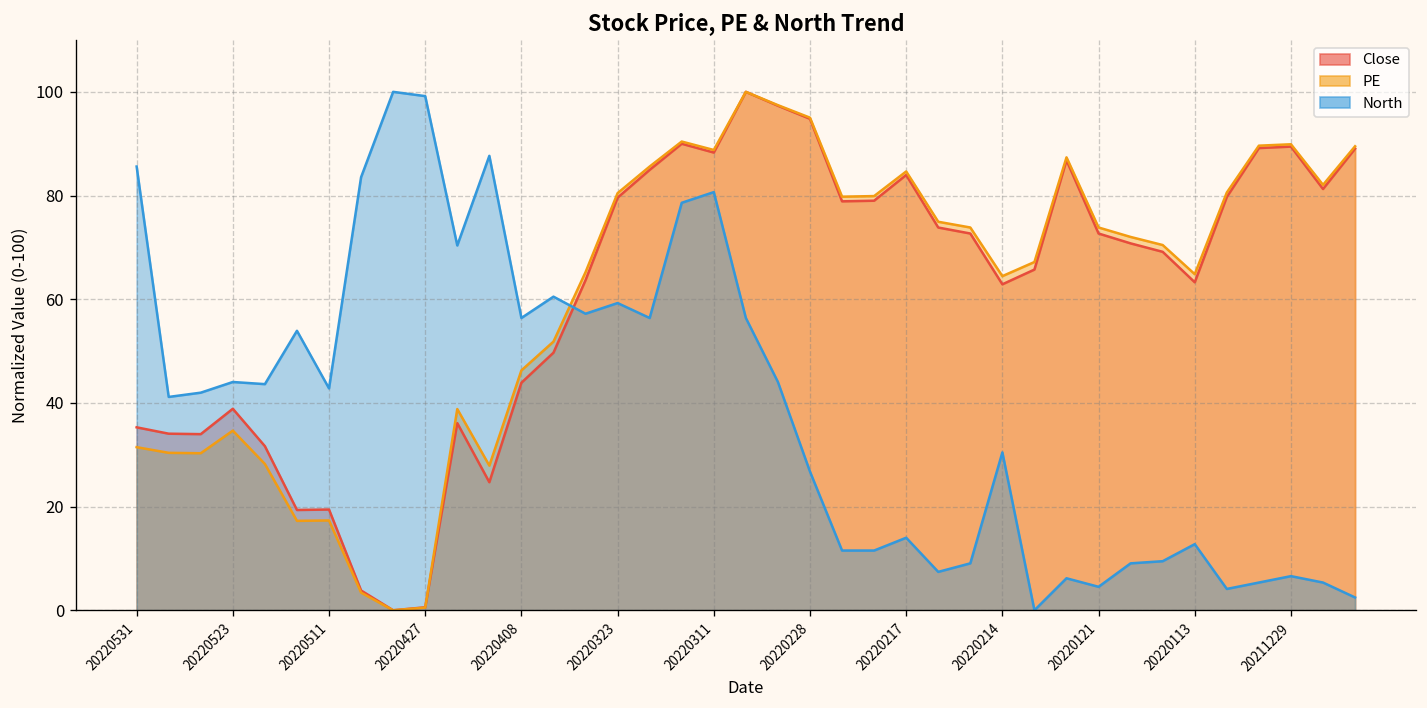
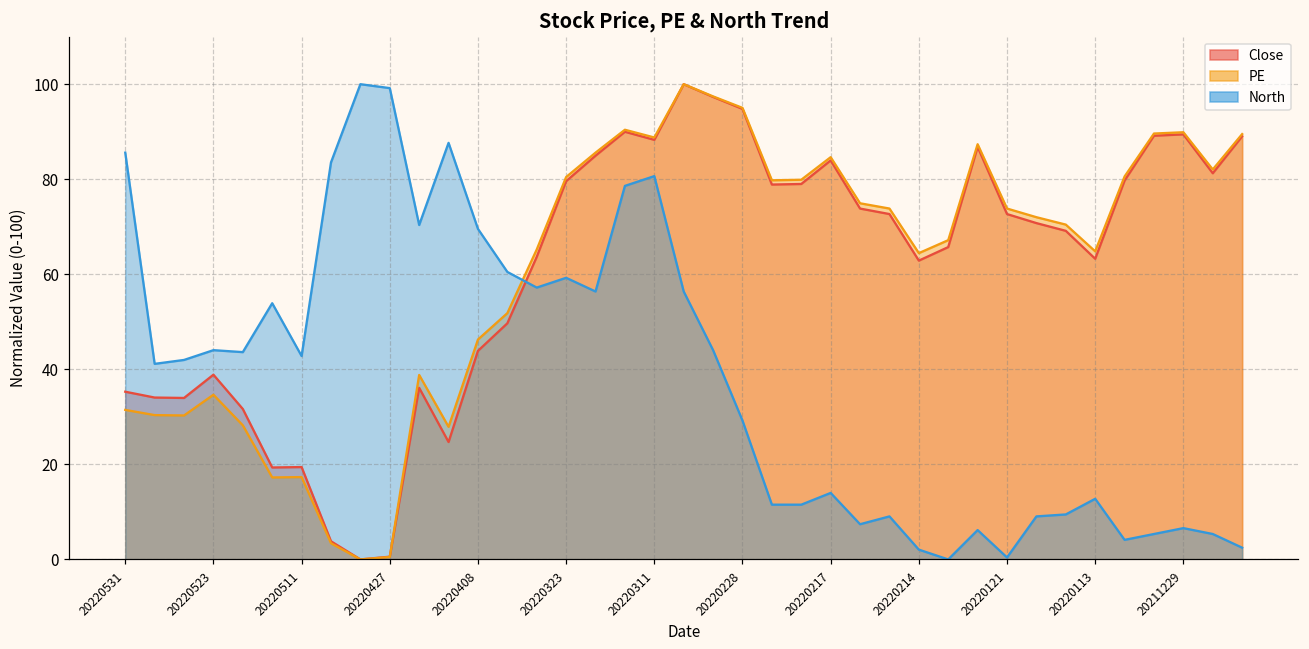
North, 20220408: 56 -> 70
North, 20220228: 27 -> 29
North, 20220214: 30 -> 2
North, 20220121: 5 -> 0
